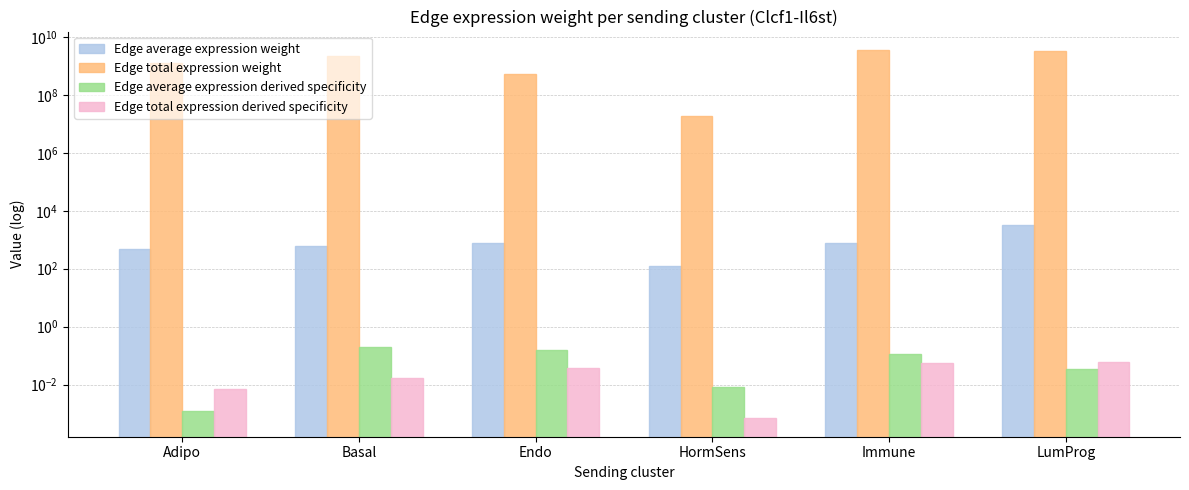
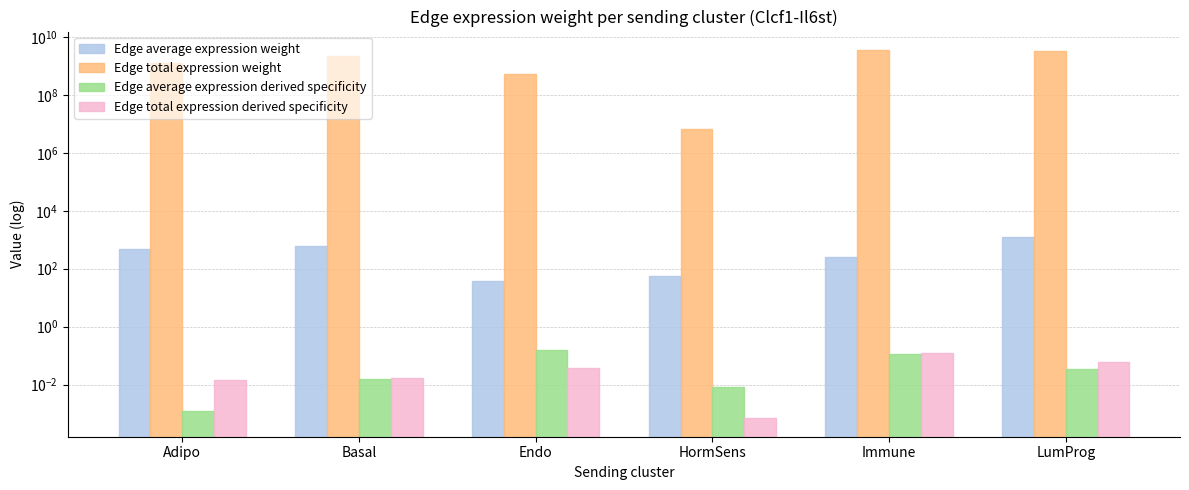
Edge total expression derived specificity, Adipo: 0.007 -> 0.01
Edge average expression derived specificity, Basal: 0.2 -> 0.02
Edge average expression weight, Endo: 800 -> 40
Edge average expression weight, HormSens: 120 -> 60
Edge total expression weight, HormSens: 20000000 -> 7000000
Edge average expression weight, Immune: 800 -> 200
Edge total expression derived specificity, Immune: 0.05 -> 0.1
Edge average expression weight, LumProg: 3000 -> 1000
